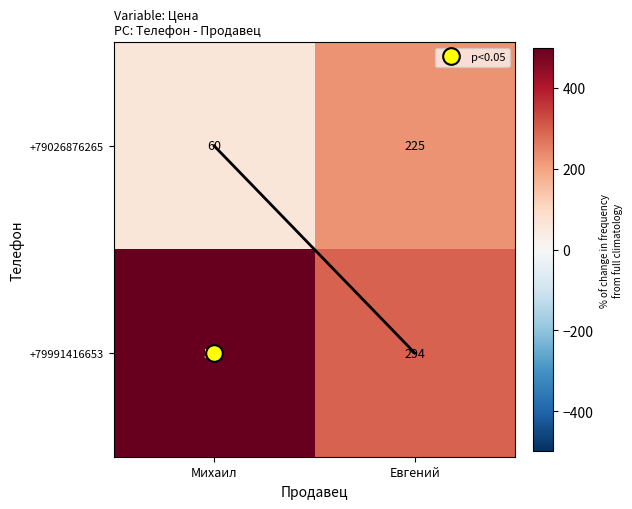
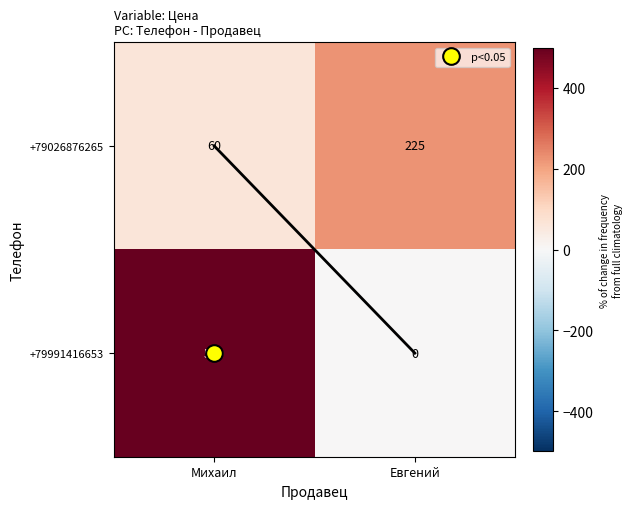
+79991416653, Евгений: 294 -> 0
